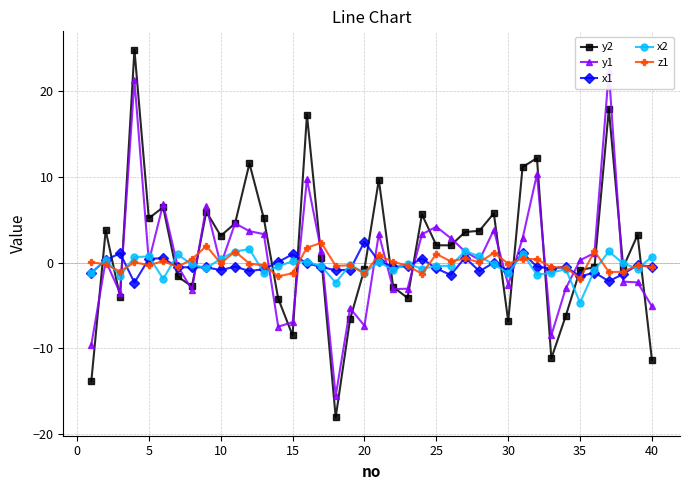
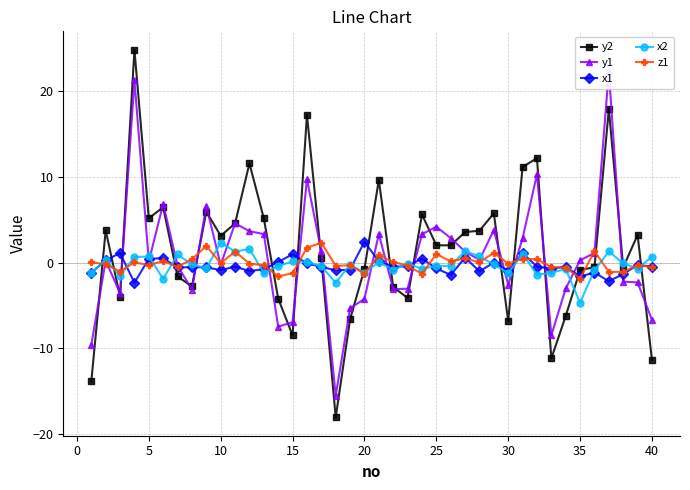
x2, 10: 0 -> 2
y1, 20: -7 -> -4
y1, 40: -5 -> -7
